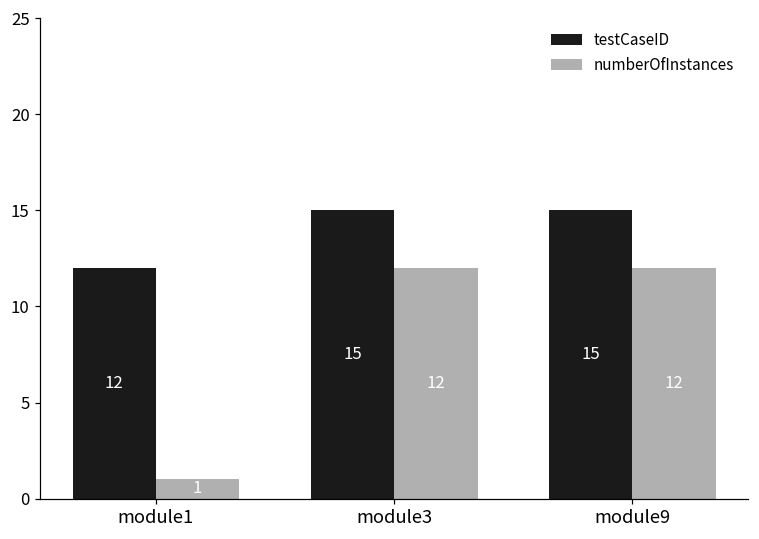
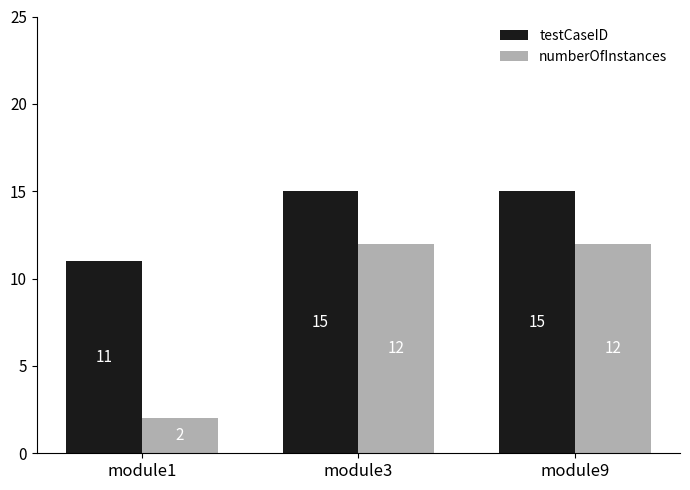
testCaseID, module1: 12 -> 11
numberOfInstances, module1: 1 -> 2
